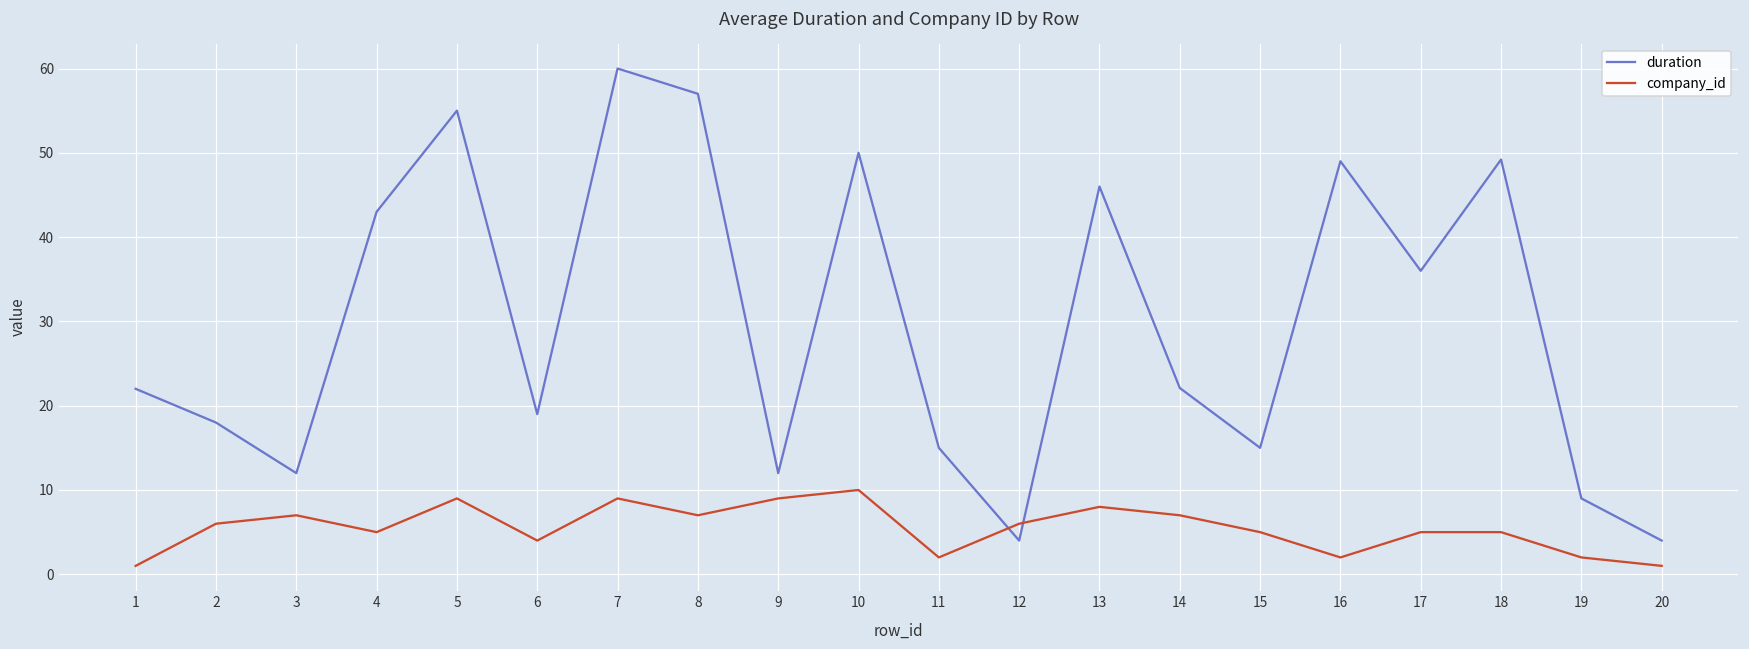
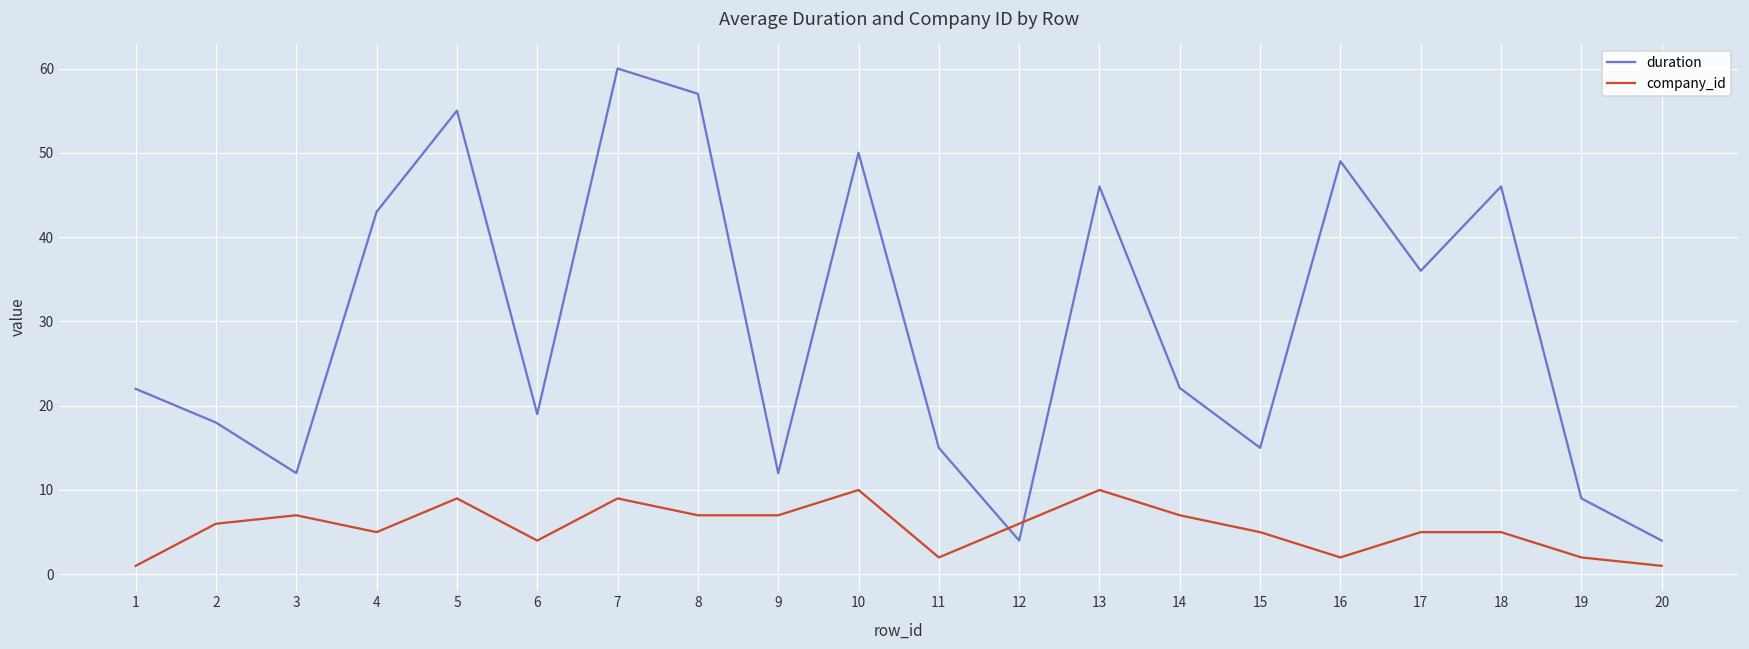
company_id, 9: 9 -> 7
company_id, 13: 8 -> 10
duration, 18: 49 -> 46
